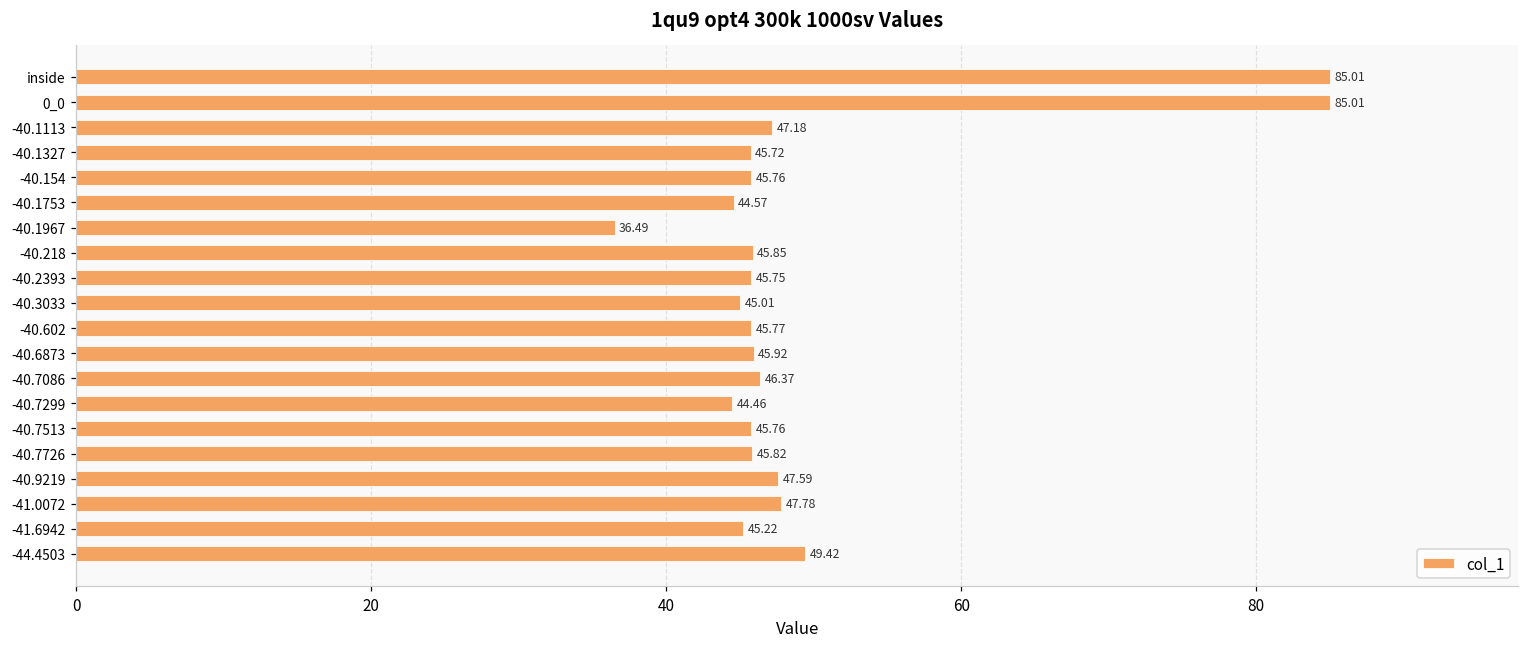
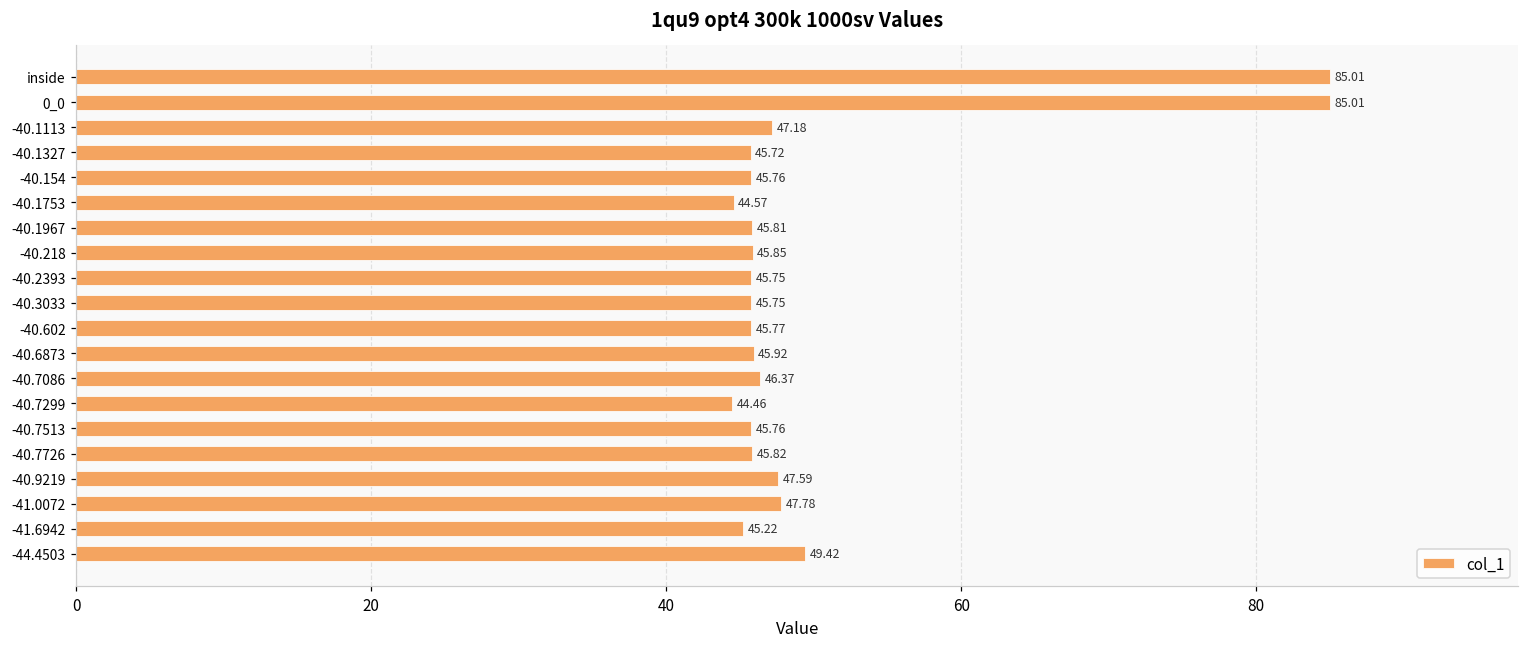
-40.1967: 36.49 -> 45.81
-40.3033: 45.01 -> 45.75
